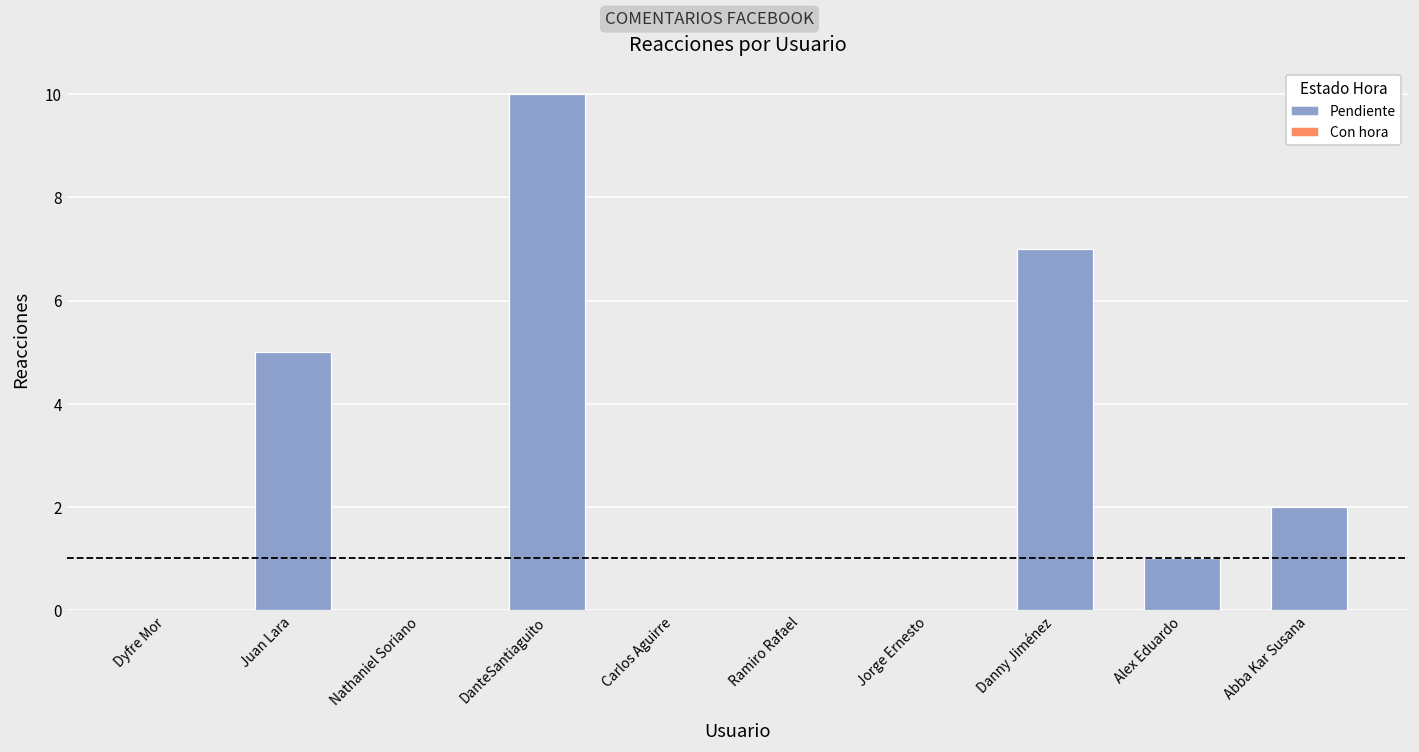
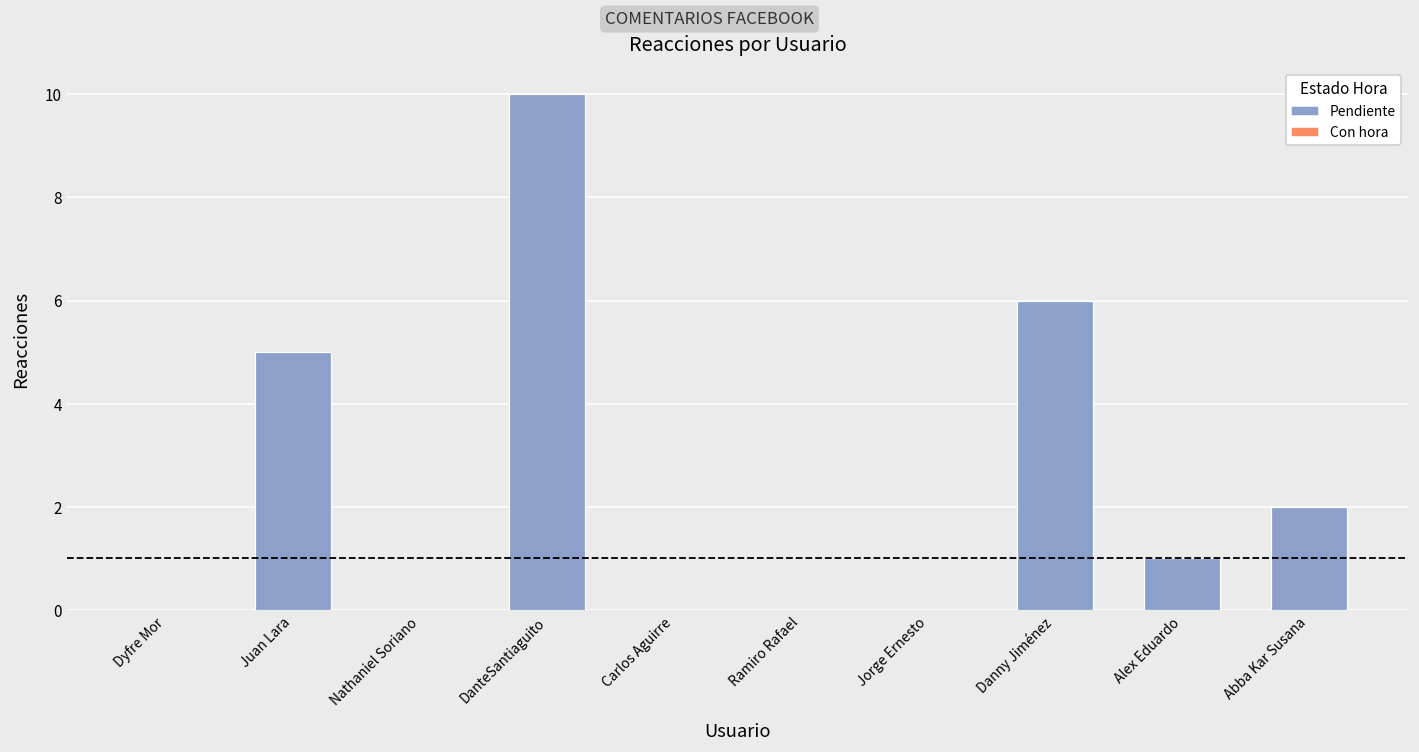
Pendiente, Danny Jiménez: 7 -> 6
